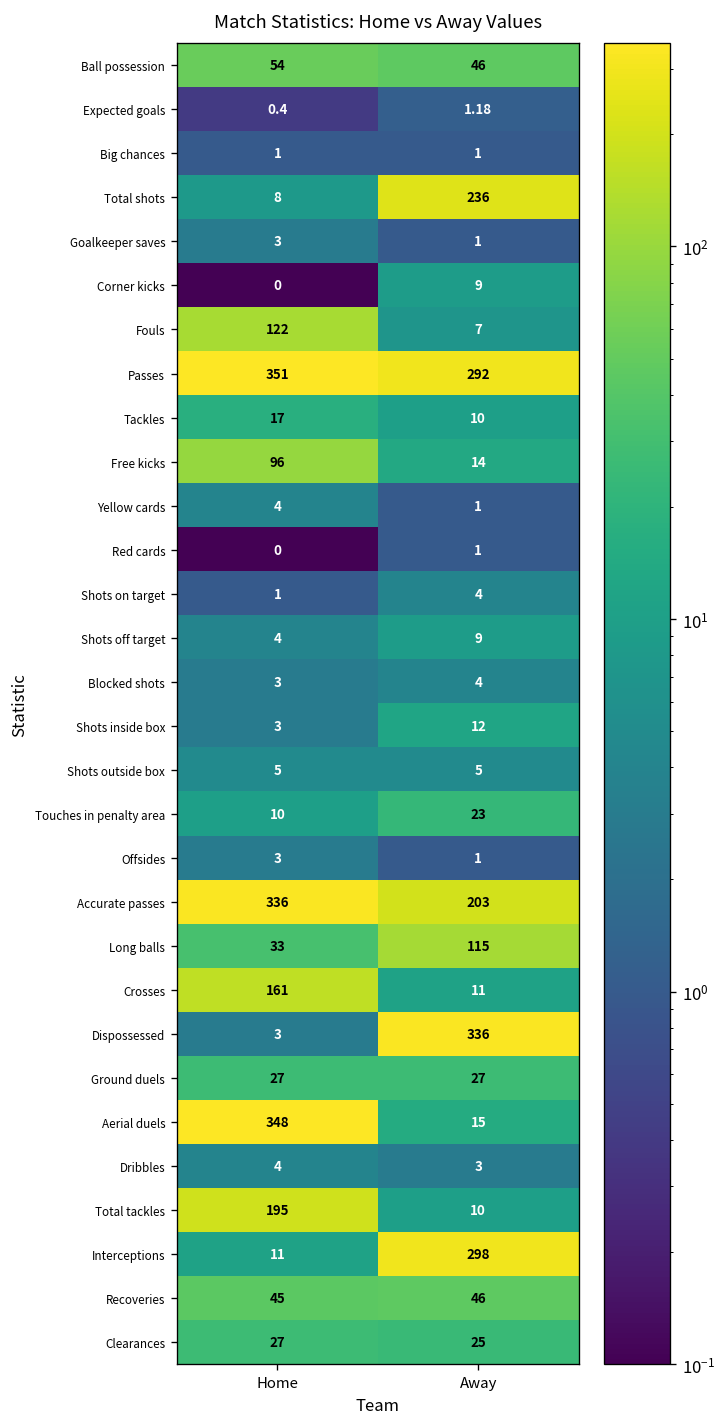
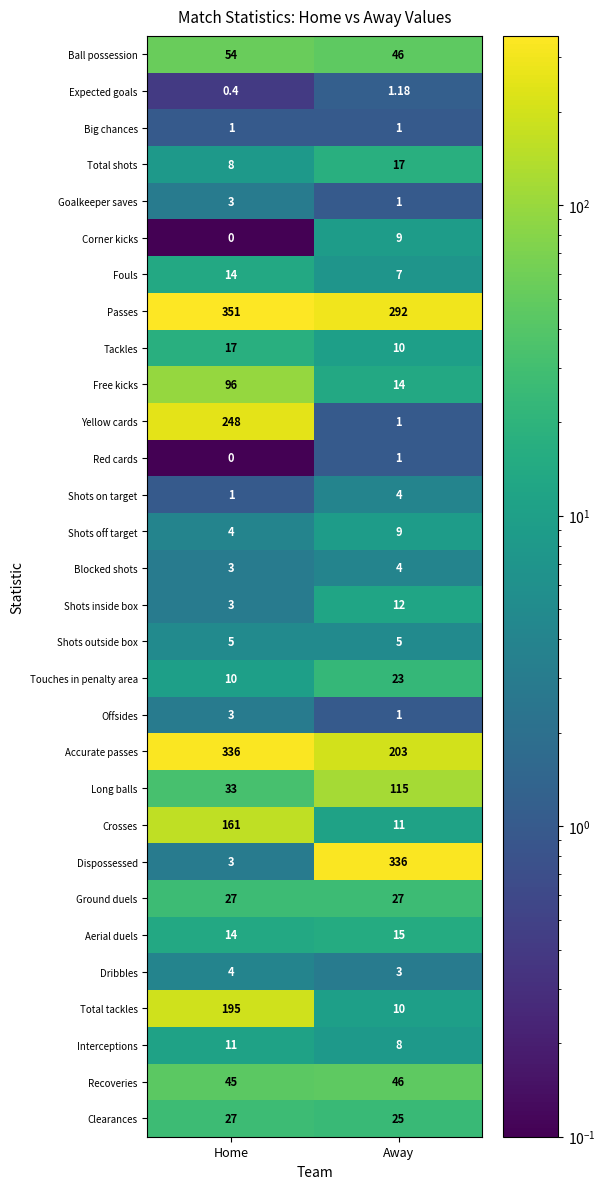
Total shots, Away: 236 -> 17
Fouls, Home: 122 -> 14
Yellow cards, Home: 4 -> 248
Aerial duels, Home: 348 -> 14
Interceptions, Away: 298 -> 8
